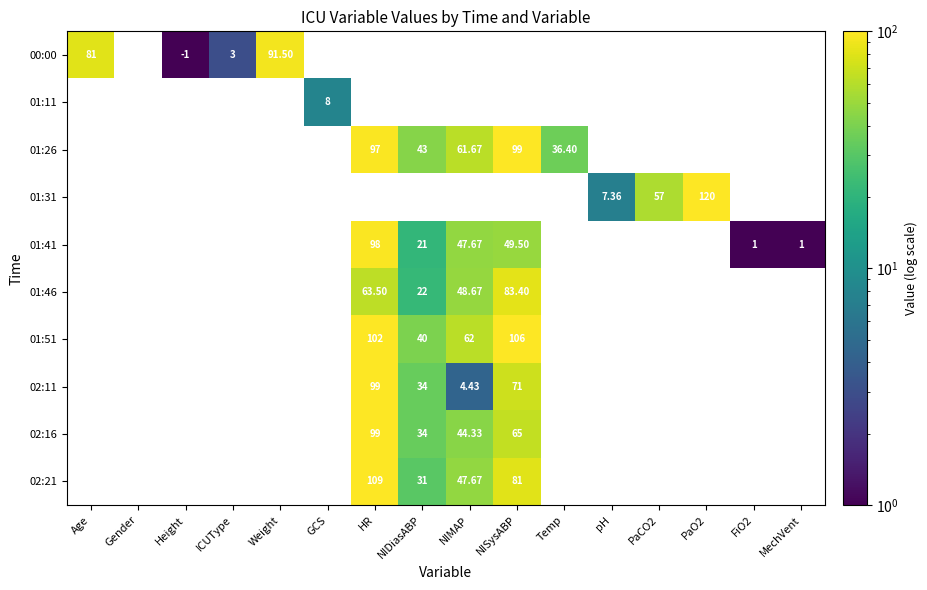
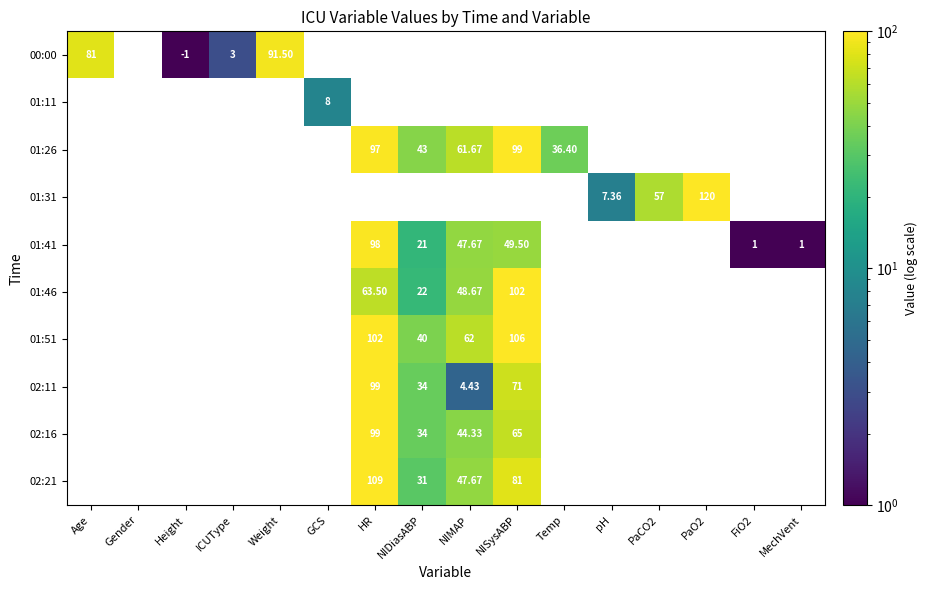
01:46, NISysABP: 83.40 -> 102
